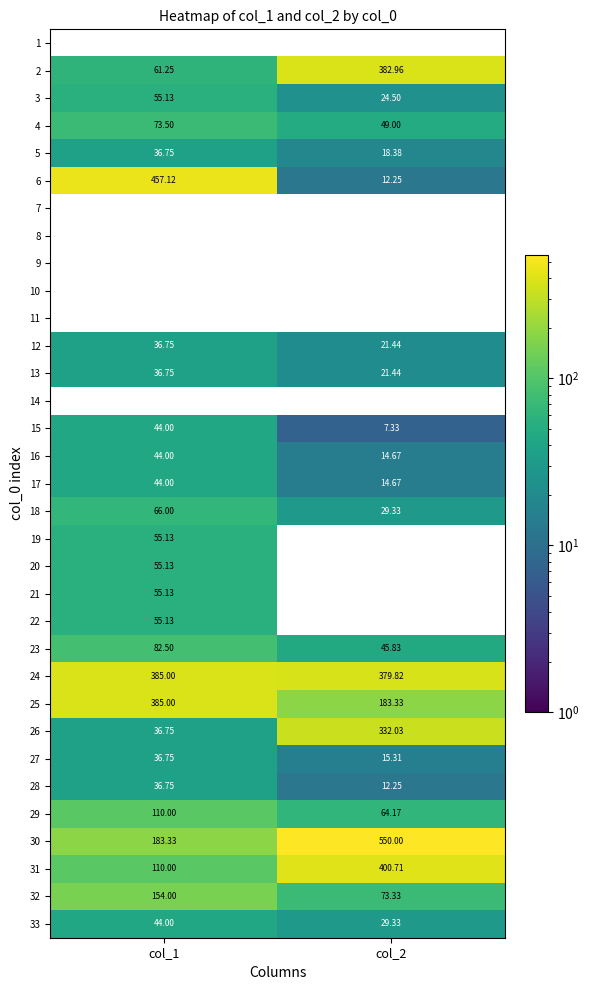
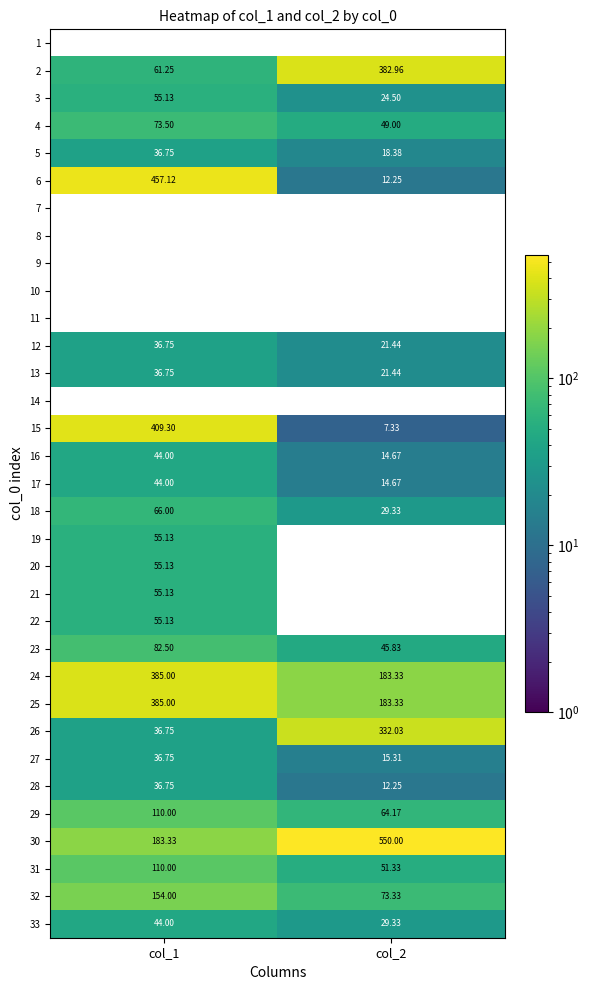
15, col_1: 44.00 -> 409.30
24, col_2: 379.82 -> 183.33
31, col_2: 400.71 -> 51.33
